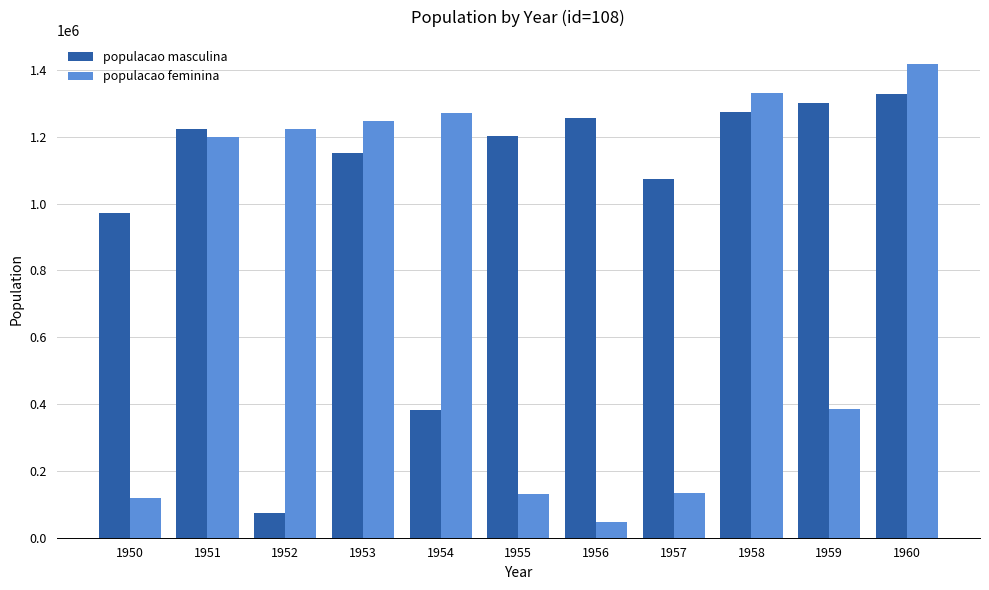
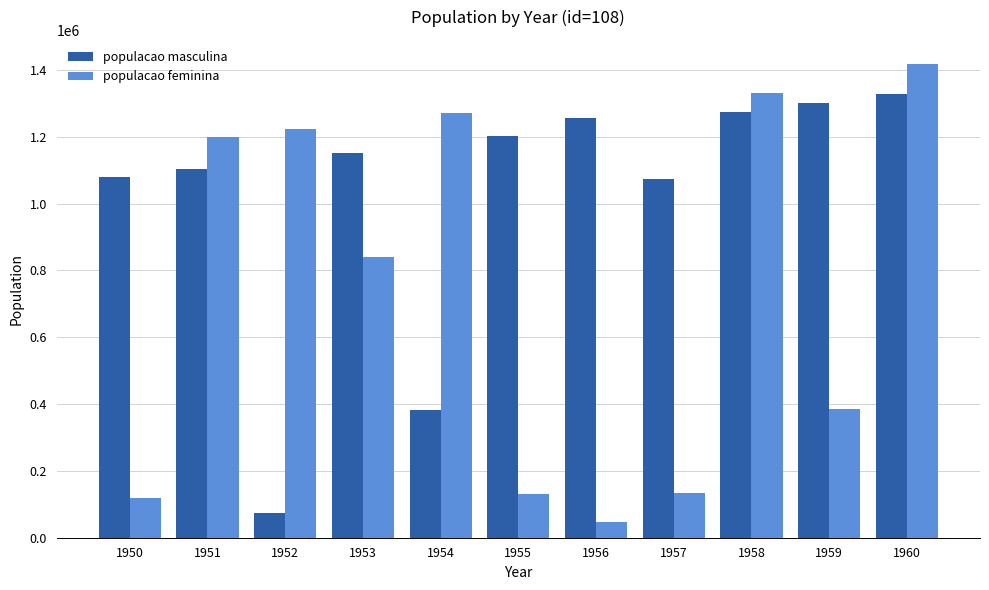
populacao masculina, 1950: 970000 -> 1080000
populacao masculina, 1951: 1220000 -> 1100000
populacao feminina, 1953: 1250000 -> 840000
